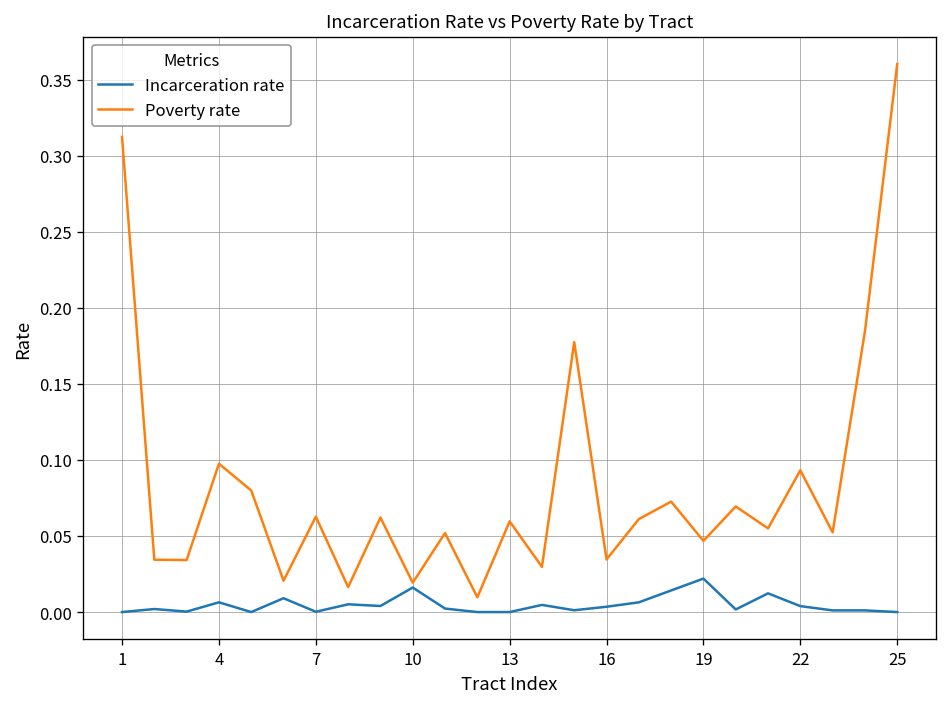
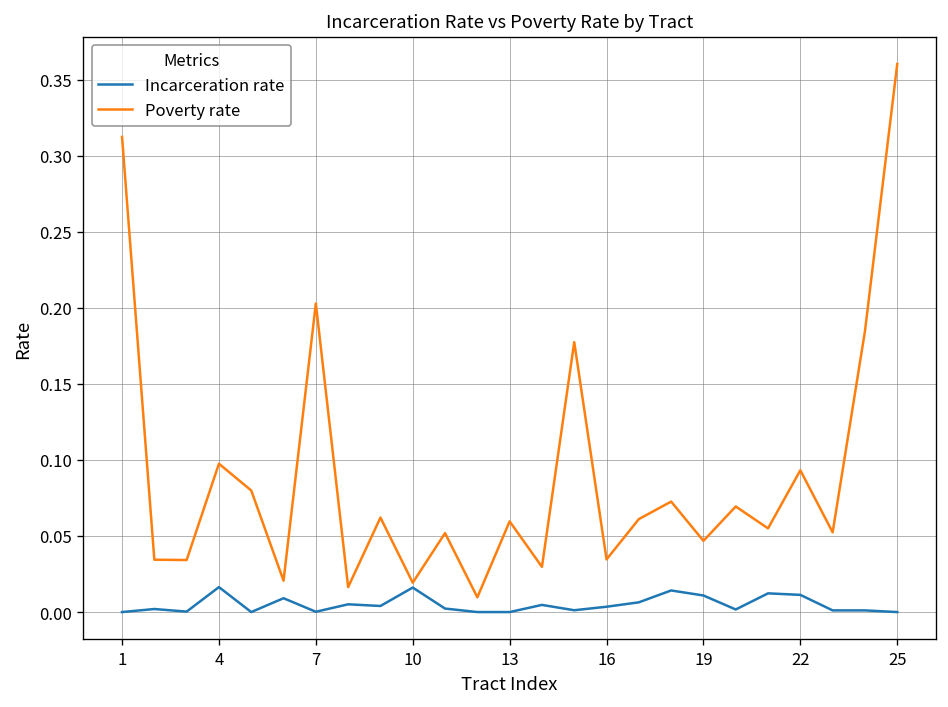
Incarceration rate, 4: 0.006 -> 0.016
Poverty rate, 7: 0.063 -> 0.203
Incarceration rate, 19: 0.022 -> 0.011
Incarceration rate, 22: 0.004 -> 0.011
